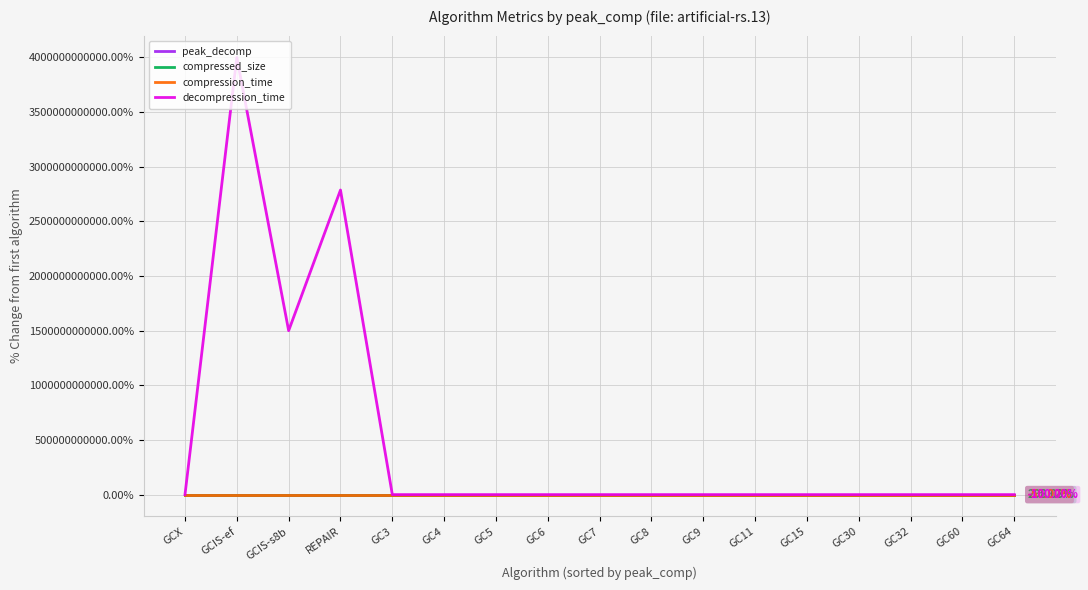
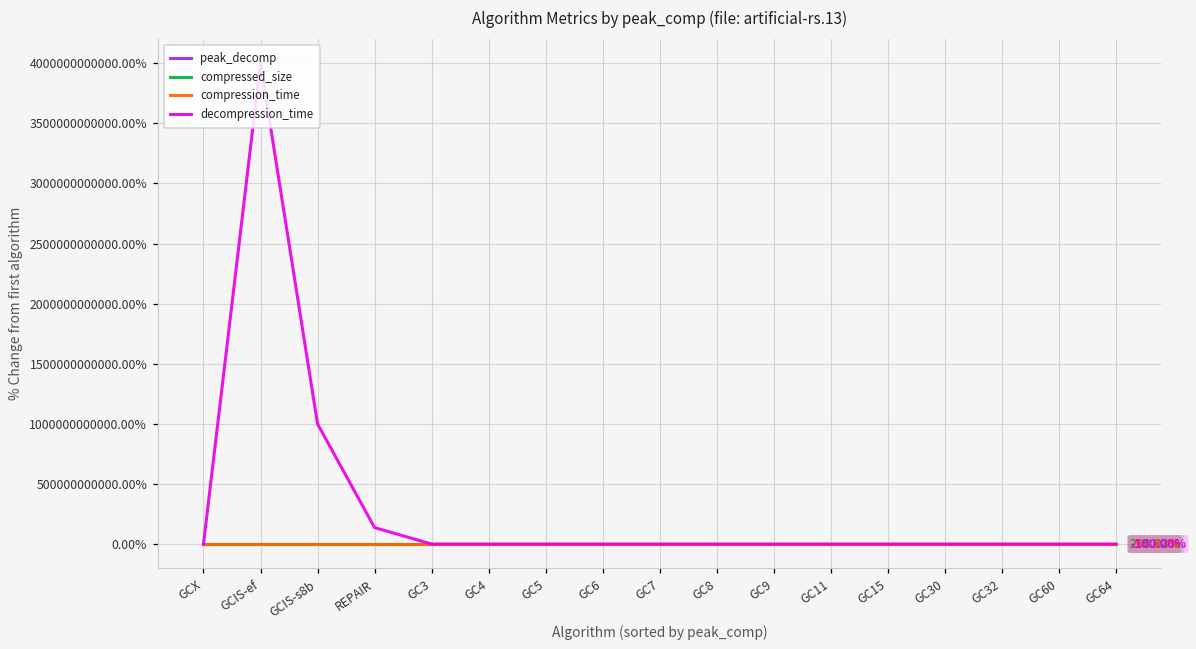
decompression_time, GCIS-s8b: 1500000000000% -> 1000000000000%
decompression_time, REPAIR: 2790000000000% -> 140000000000%
